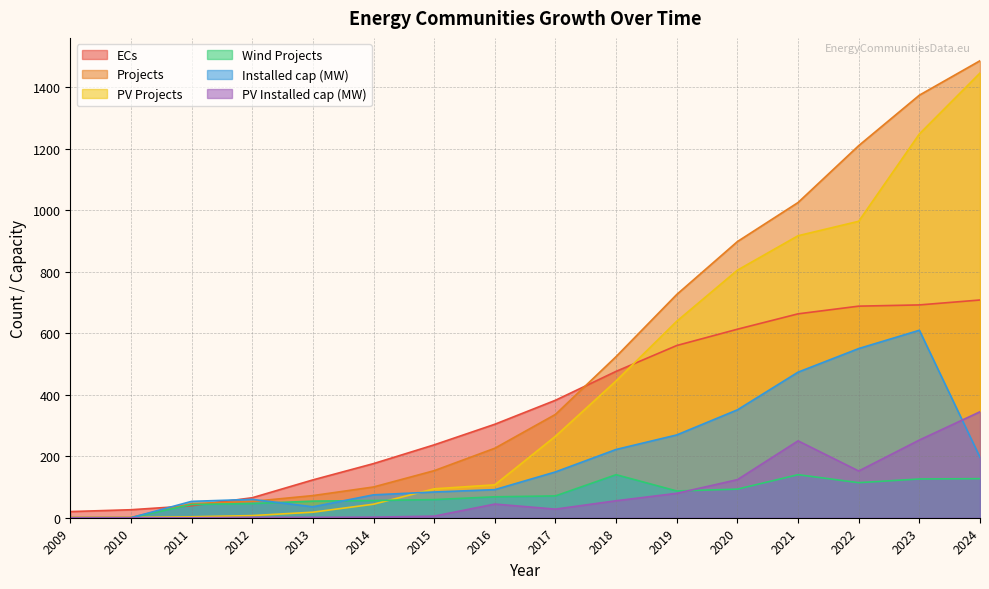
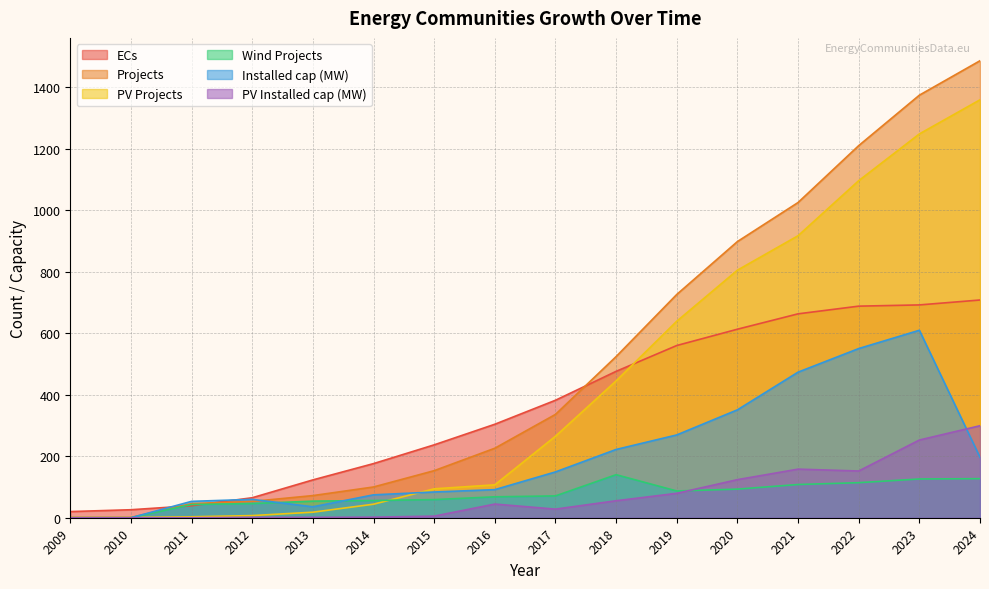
Wind Projects, 2021: 140 -> 110
PV Installed cap (MW), 2021: 250 -> 160
PV Projects, 2022: 960 -> 1100
PV Projects, 2024: 1450 -> 1360
PV Installed cap (MW), 2024: 340 -> 300
